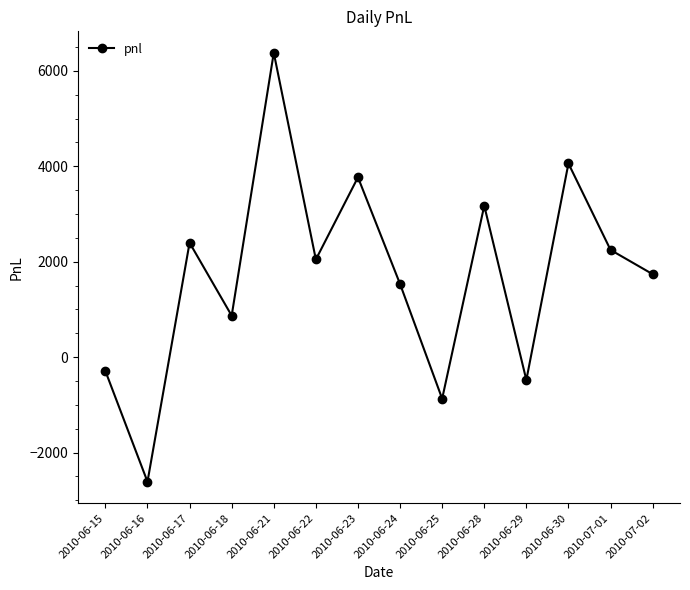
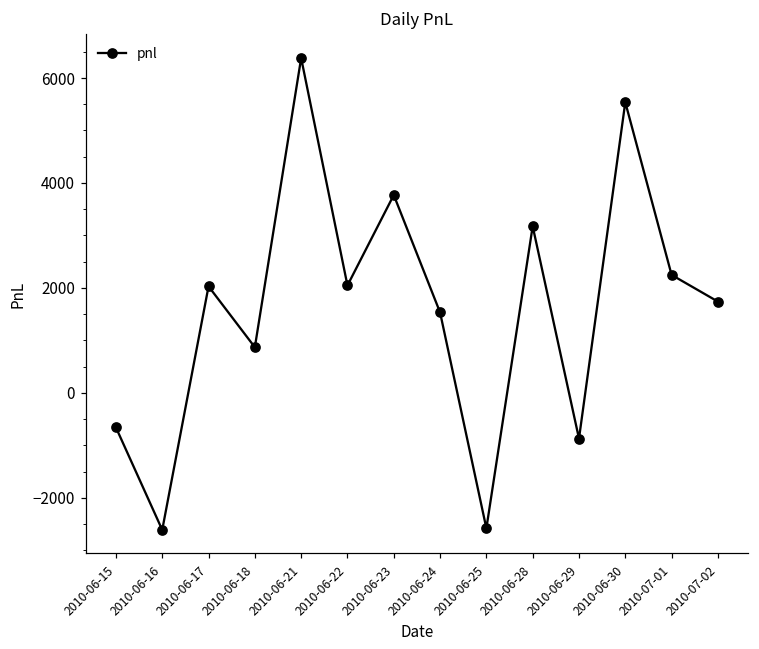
2010-06-15: -300 -> -700
2010-06-17: 2400 -> 2000
2010-06-25: -900 -> -2600
2010-06-29: -500 -> -900
2010-06-30: 4100 -> 5500
